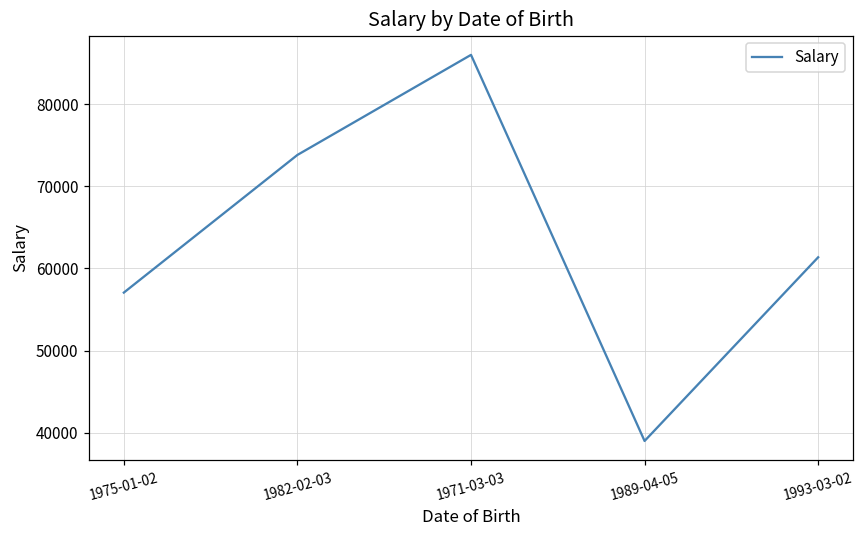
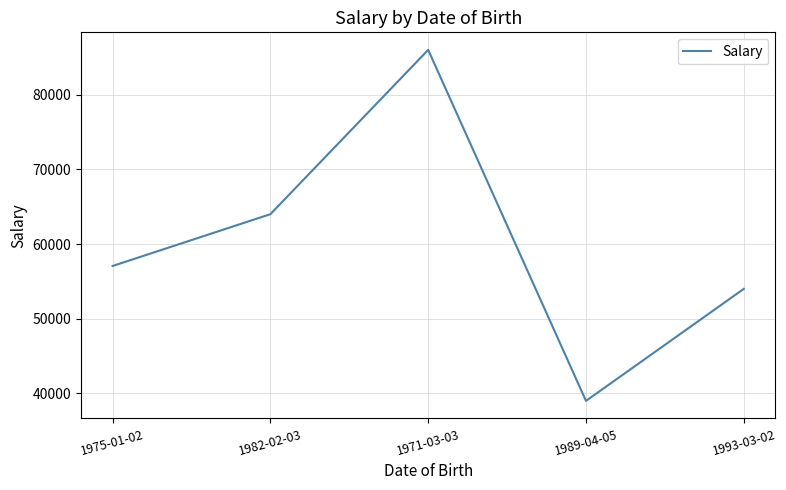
1982-02-03: 74000 -> 64000
1993-03-02: 61000 -> 54000
